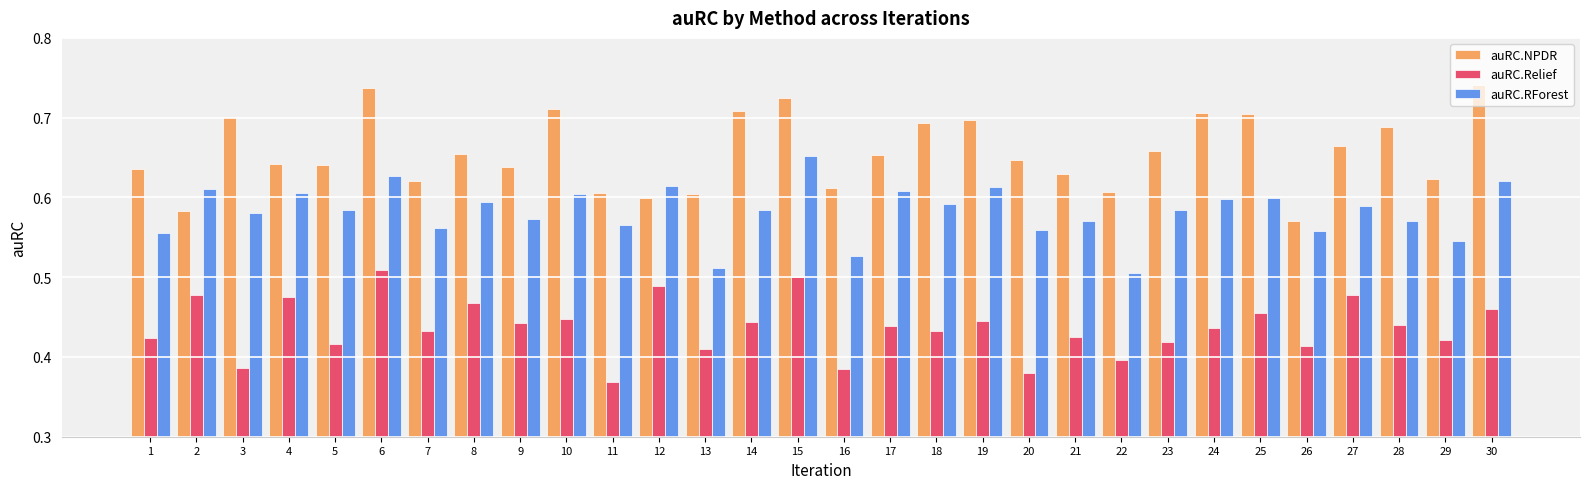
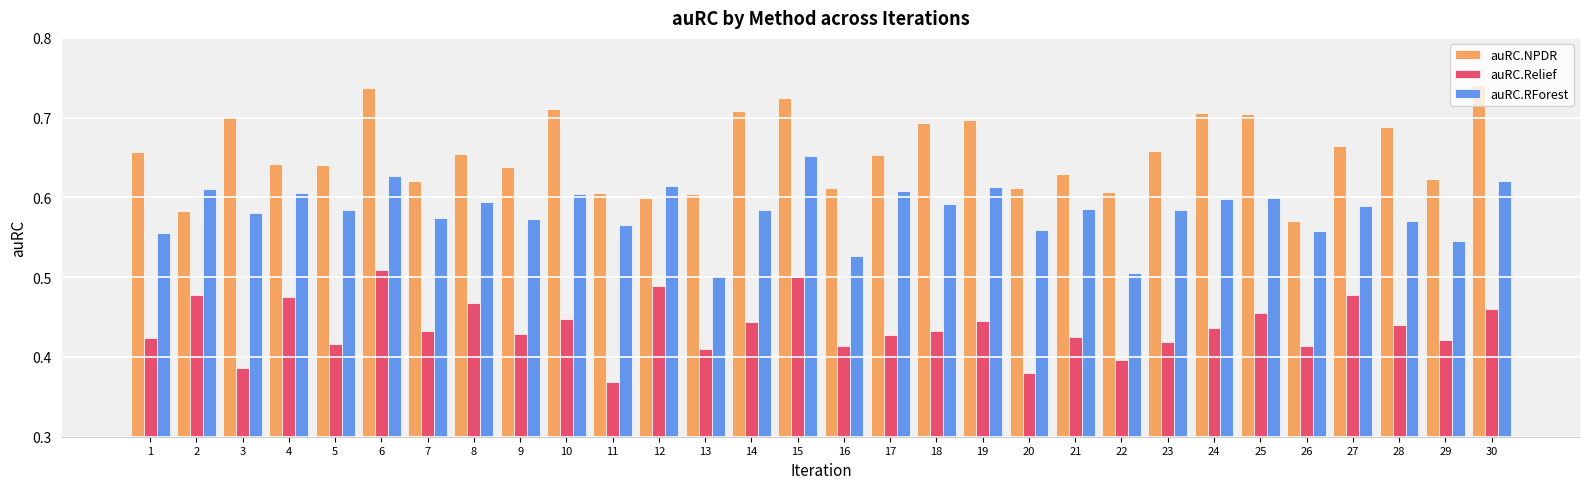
auRC.NPDR, 1: 0.64 -> 0.66
auRC.RForest, 7: 0.56 -> 0.57
auRC.Relief, 9: 0.44 -> 0.43
auRC.RForest, 13: 0.51 -> 0.50
auRC.Relief, 16: 0.38 -> 0.41
auRC.Relief, 17: 0.44 -> 0.43
auRC.NPDR, 20: 0.65 -> 0.61
auRC.RForest, 21: 0.57 -> 0.59
